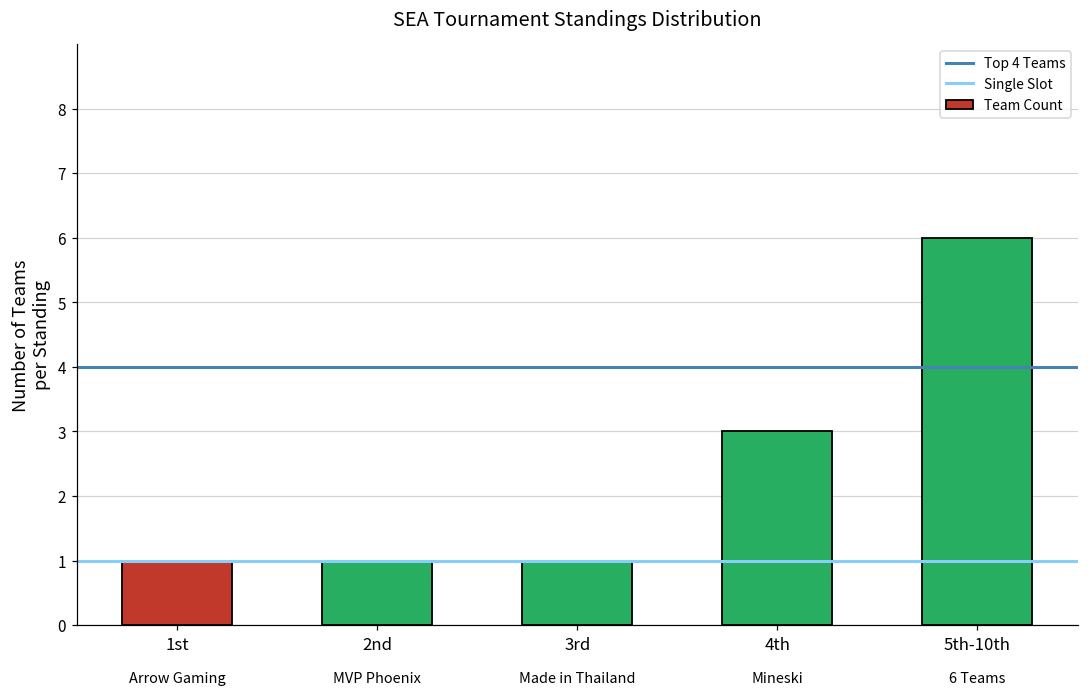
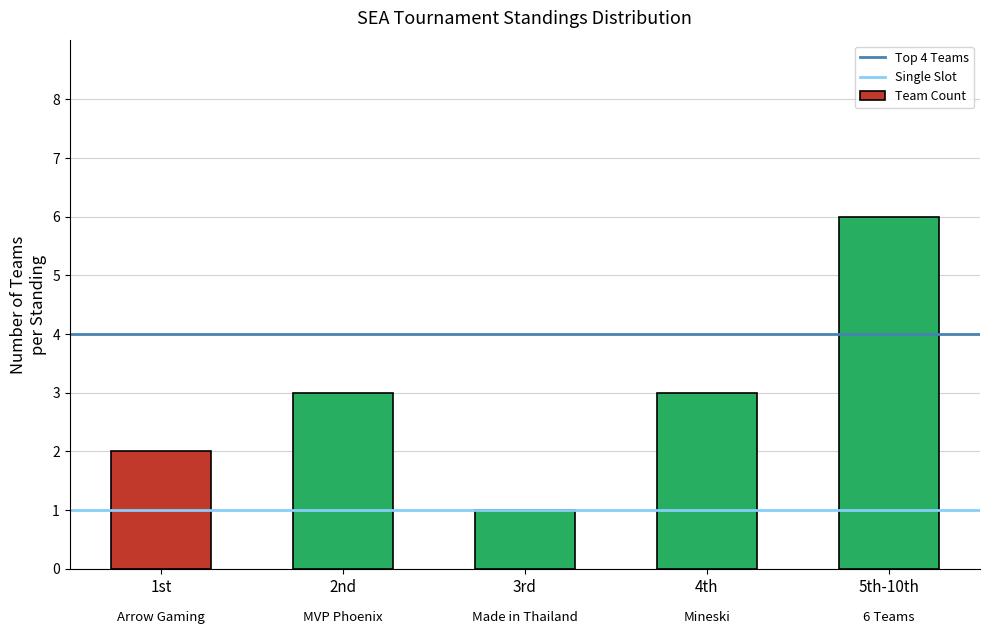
1st: 1 -> 2
2nd: 1 -> 3
